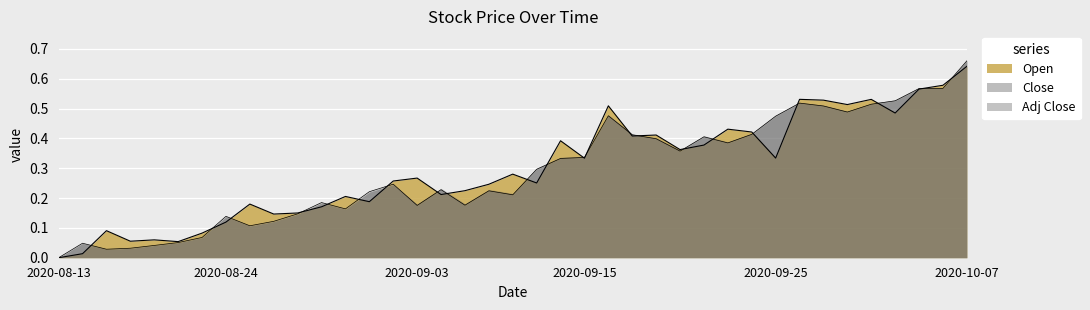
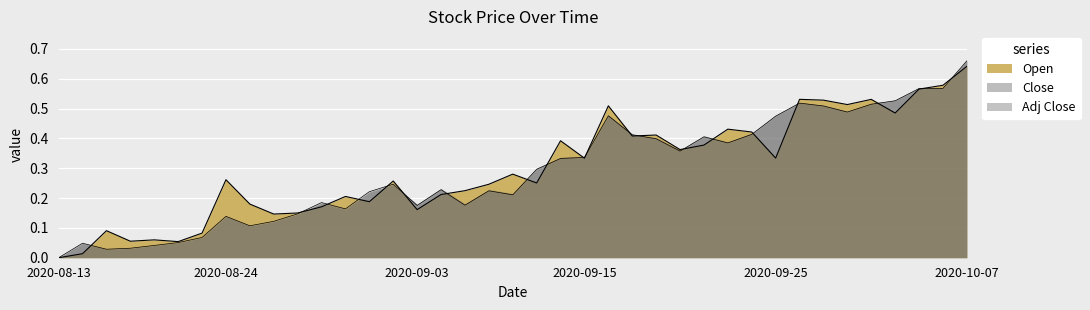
Open, 2020-08-24: 0.12 -> 0.26
Open, 2020-09-03: 0.27 -> 0.16
